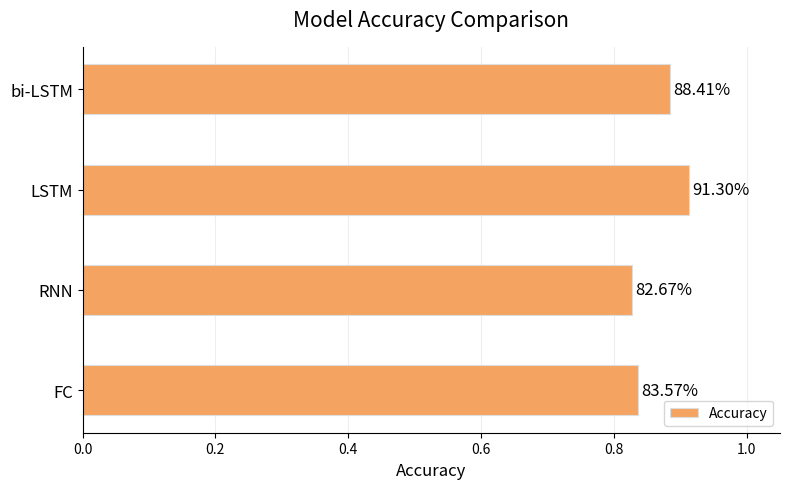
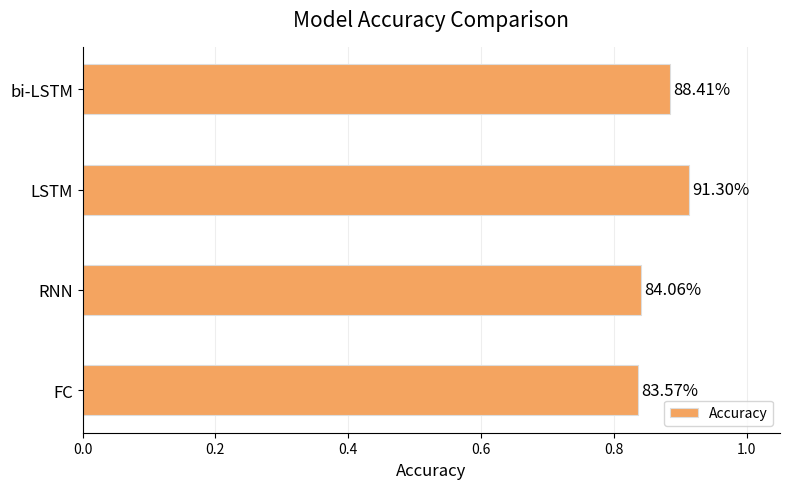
RNN: 82.67% -> 84.06%
